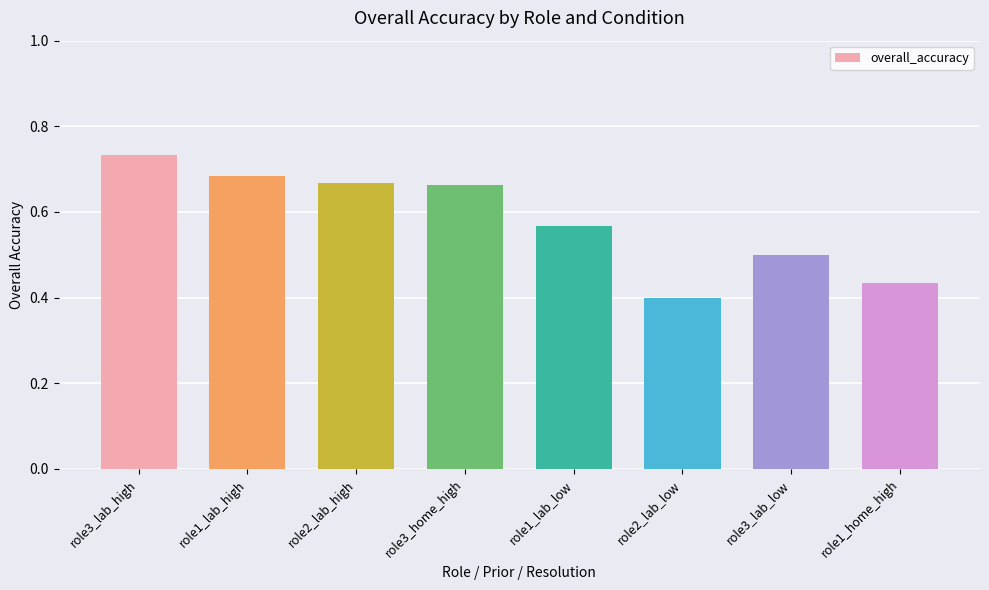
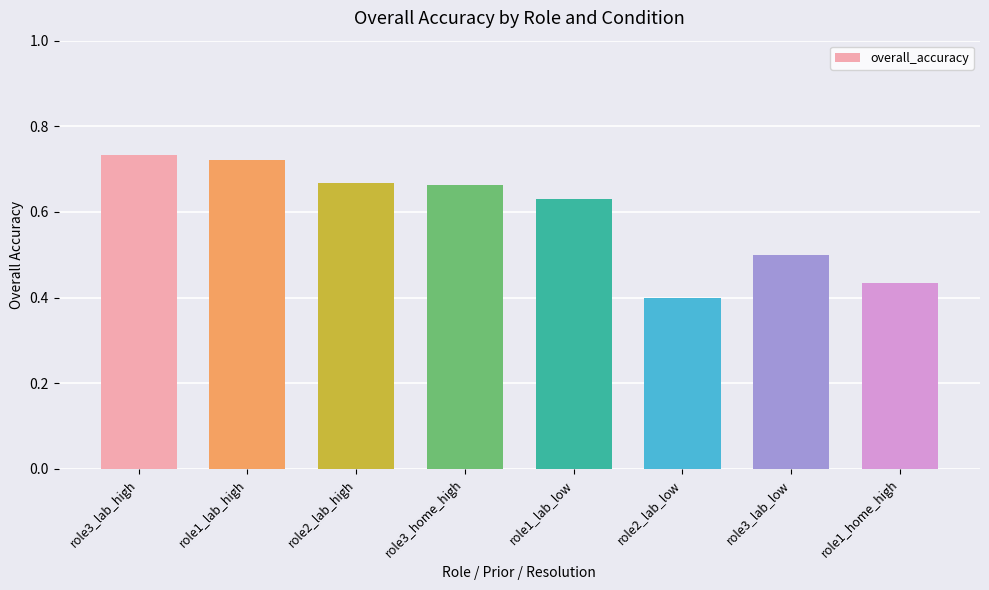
role1_lab_high: 0.68 -> 0.72
role1_lab_low: 0.57 -> 0.63
